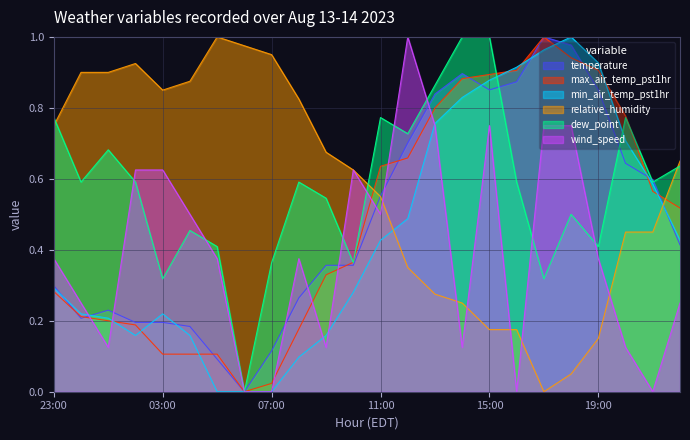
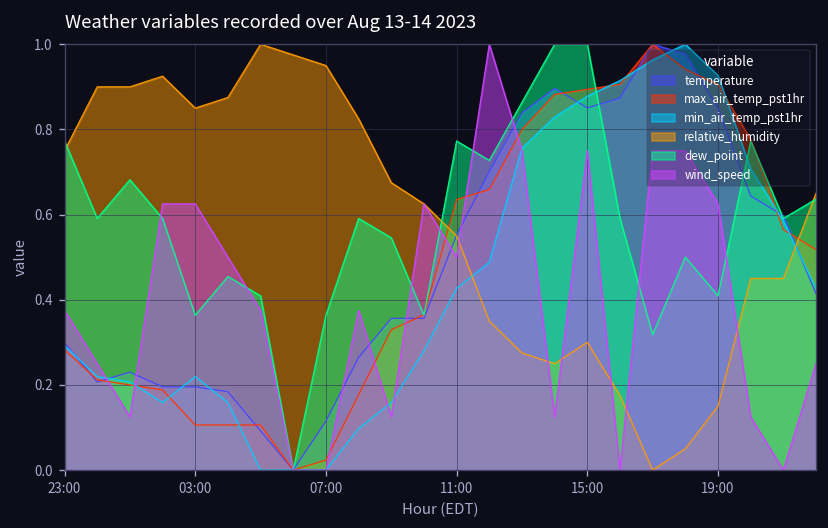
dew_point, 03:00: 0.32 -> 0.36
relative_humidity, 15:00: 0.18 -> 0.30
wind_speed, 19:00: 0.38 -> 0.63
